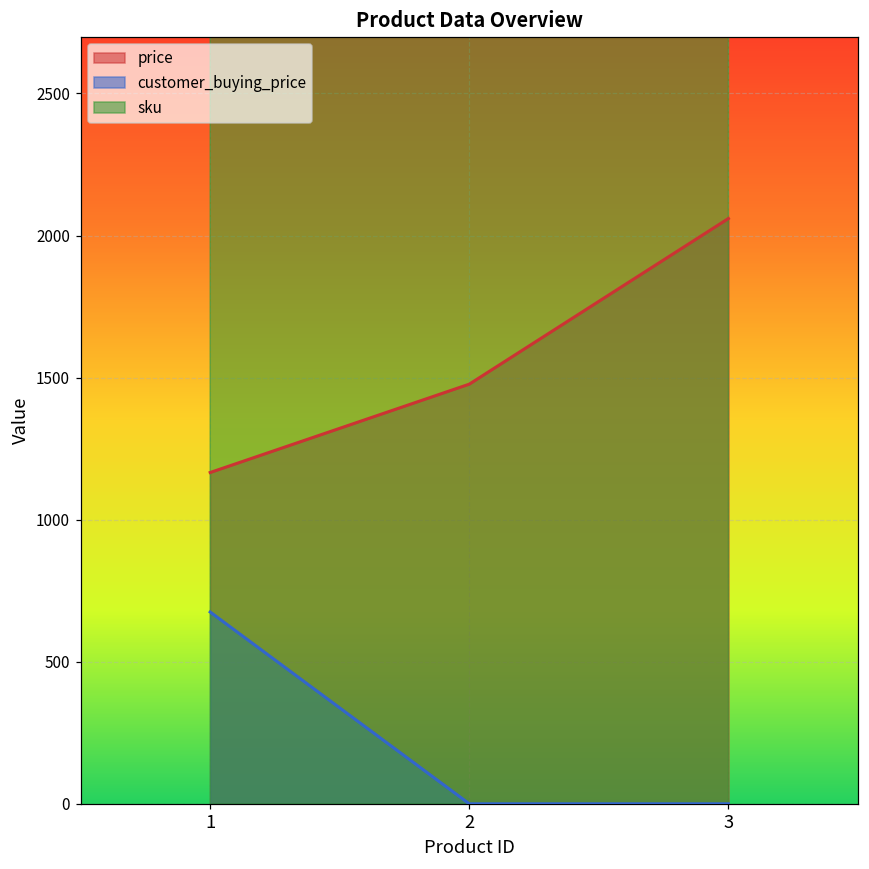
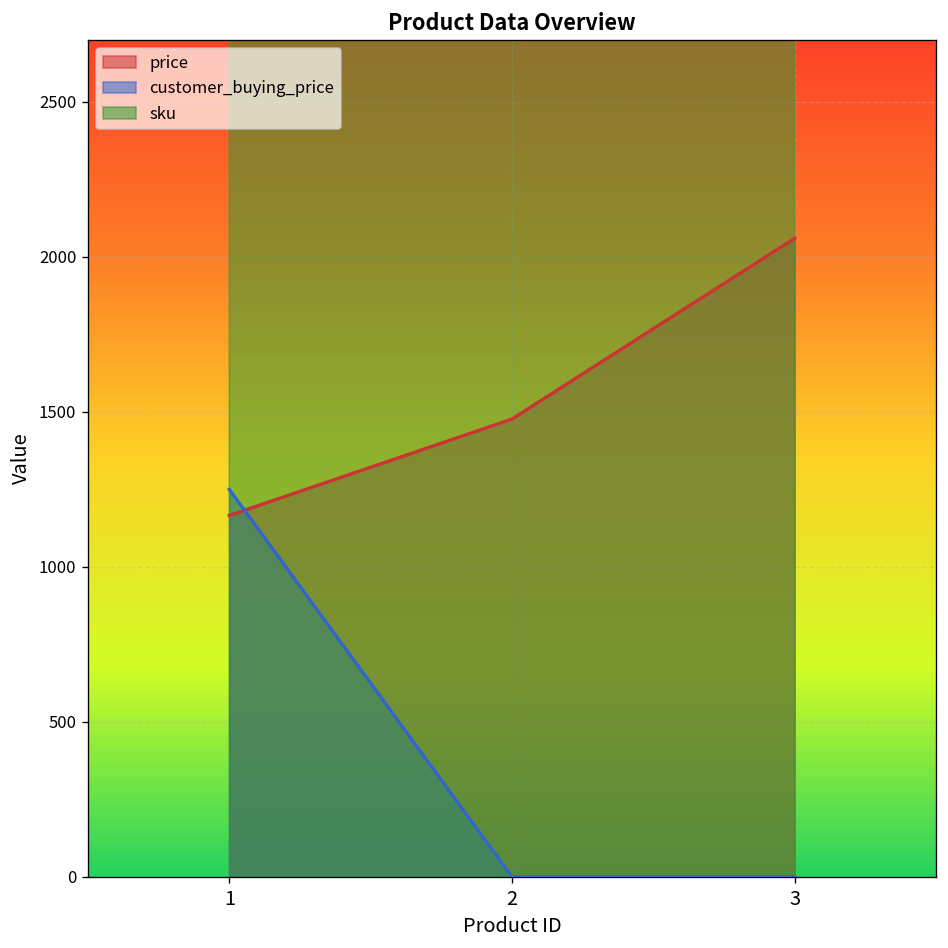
customer_buying_price, 1: 680 -> 1250
